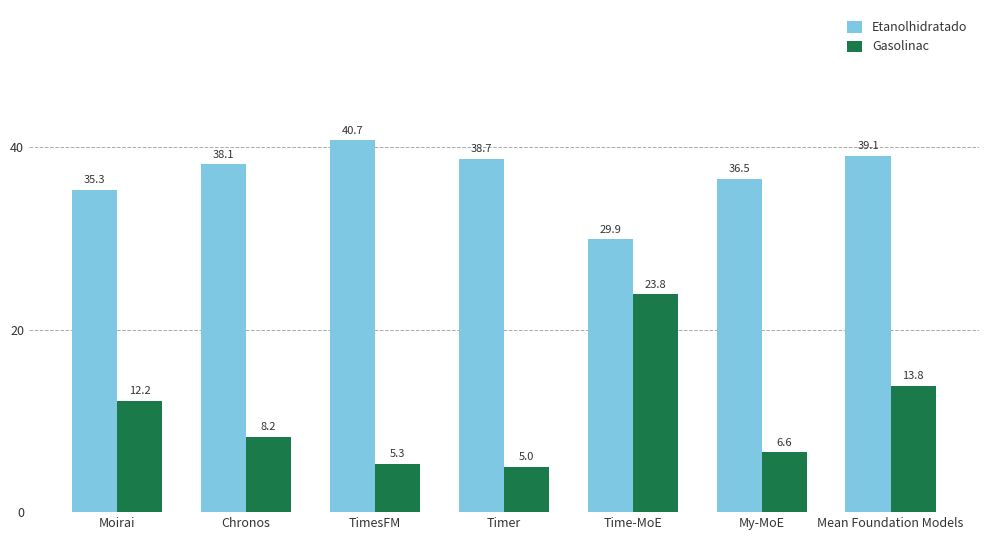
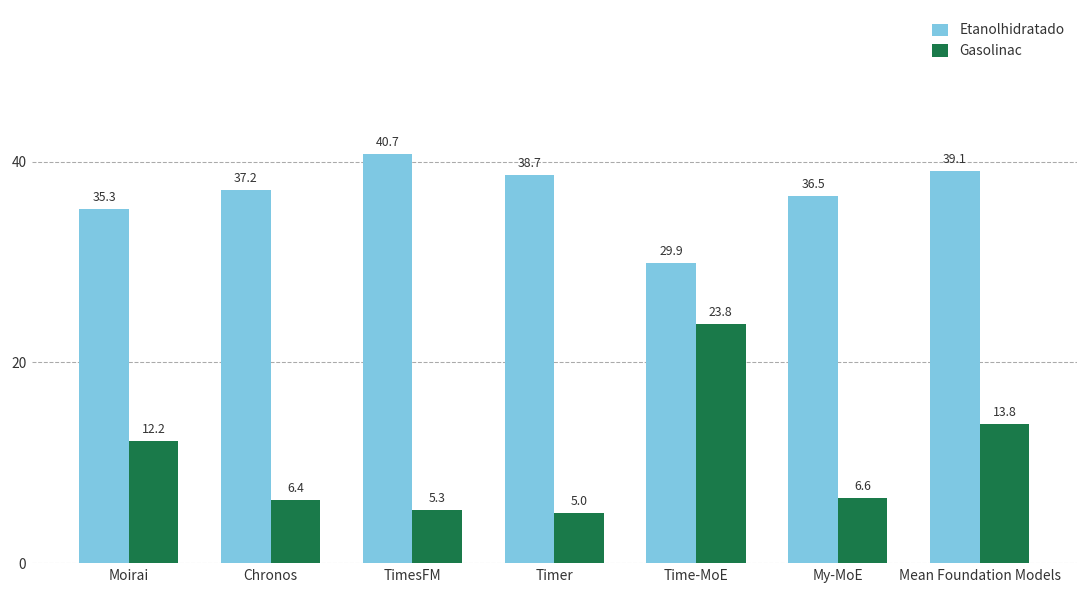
Etanolhidratado, Chronos: 38.1 -> 37.2
Gasolinac, Chronos: 8.2 -> 6.4
